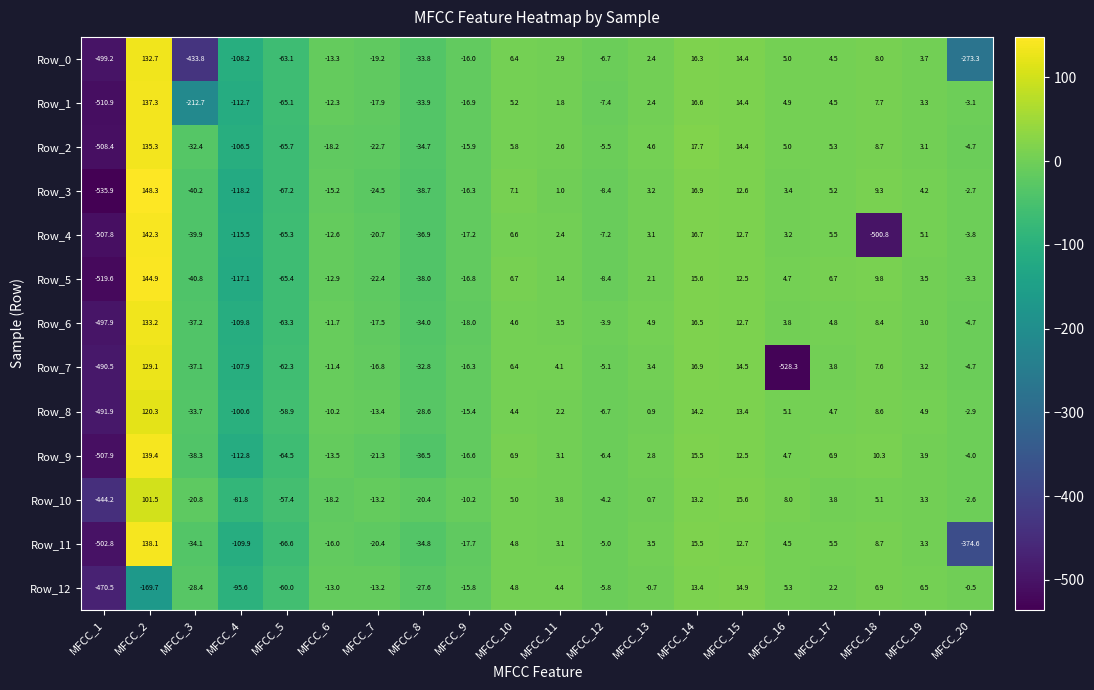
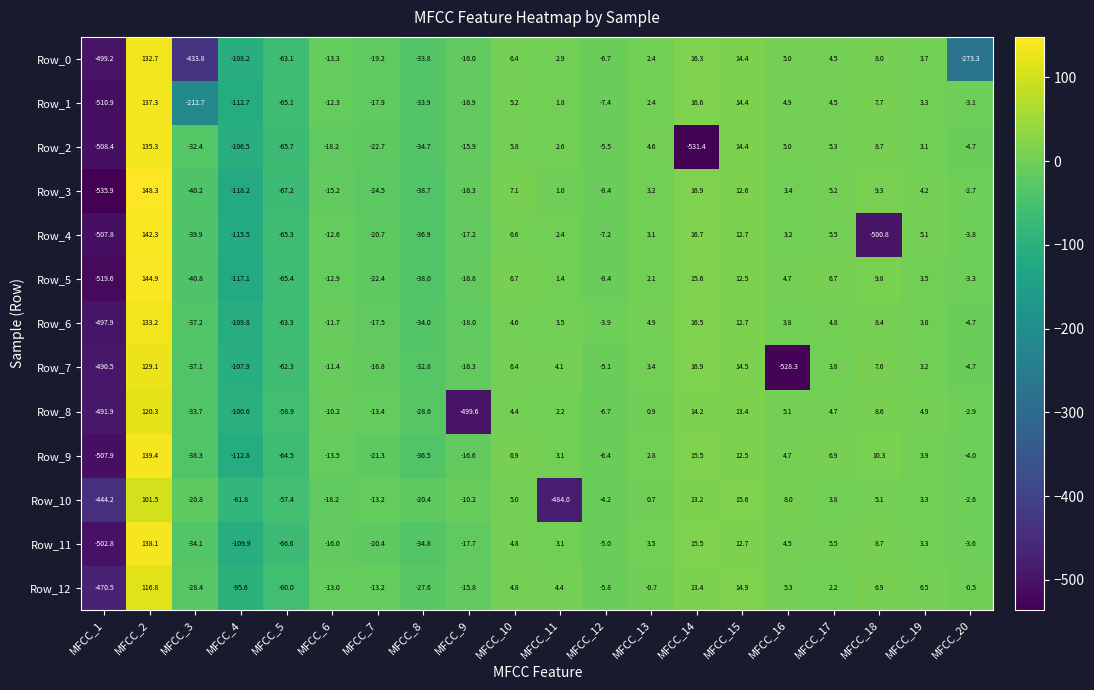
Row_2, MFCC_14: 17.7 -> -531.4
Row_8, MFCC_9: -15.4 -> -499.6
Row_10, MFCC_11: 3.8 -> -484.0
Row_11, MFCC_20: -374.6 -> -3.6
Row_12, MFCC_2: -169.7 -> 116.8
